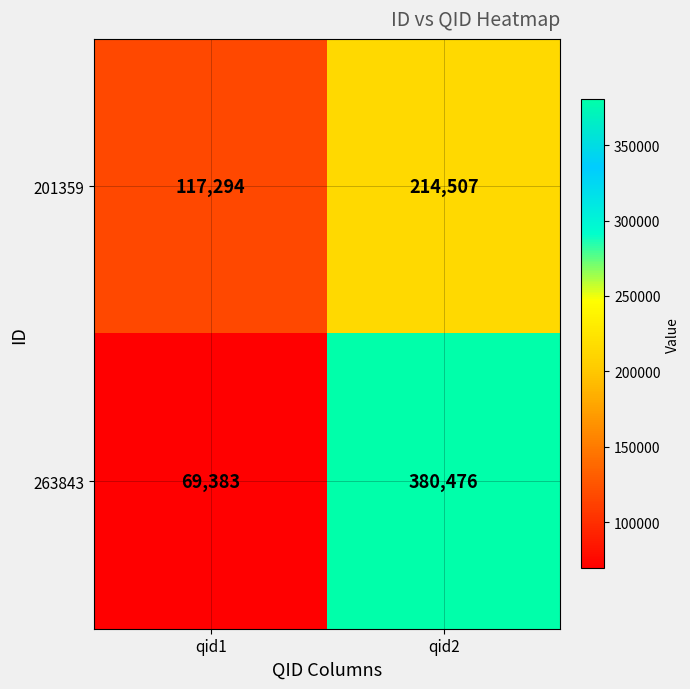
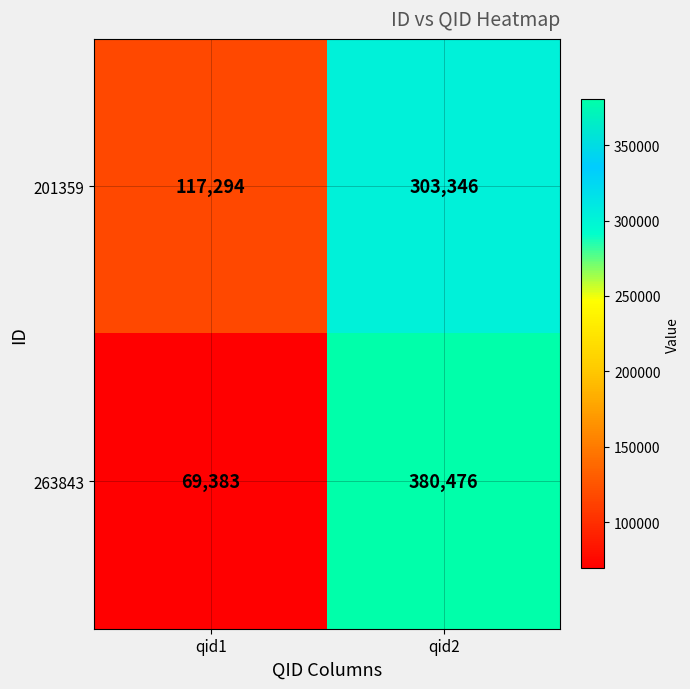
201359, qid2: 214,507 -> 303,346
